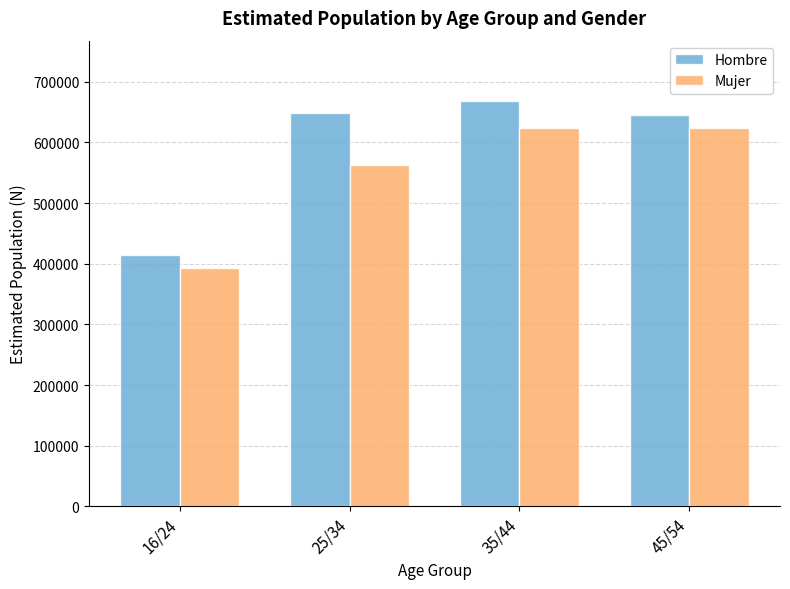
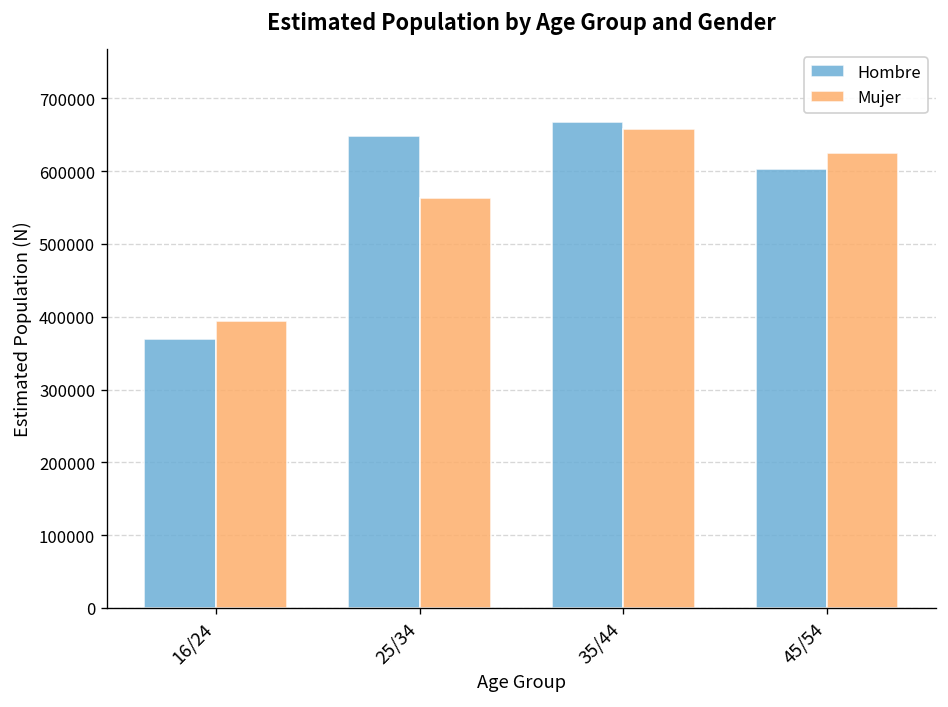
Hombre, 16/24: 410000 -> 370000
Mujer, 35/44: 620000 -> 660000
Hombre, 45/54: 650000 -> 600000
